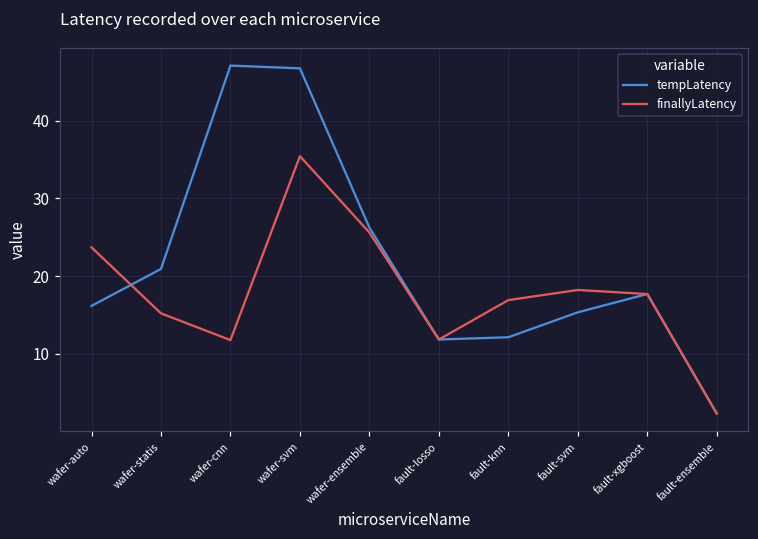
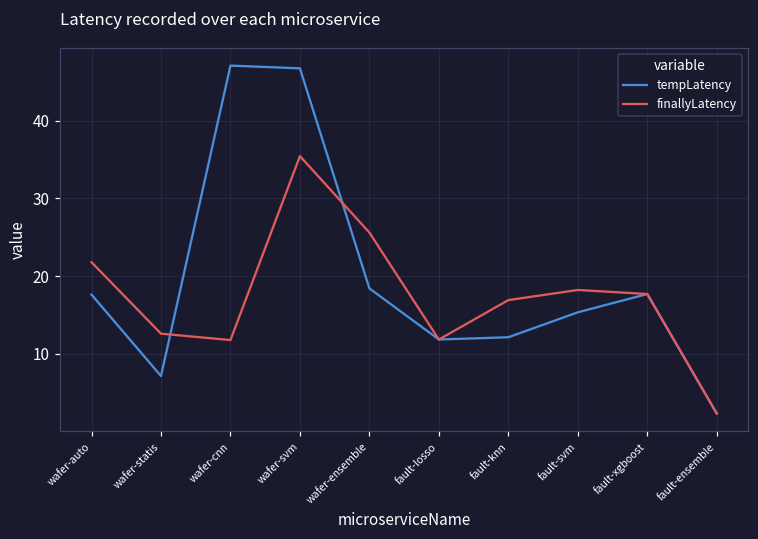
tempLatency, wafer-auto: 16 -> 18
finallyLatency, wafer-auto: 24 -> 22
tempLatency, wafer-statis: 21 -> 7
finallyLatency, wafer-statis: 15 -> 13
tempLatency, wafer-ensemble: 26 -> 18
